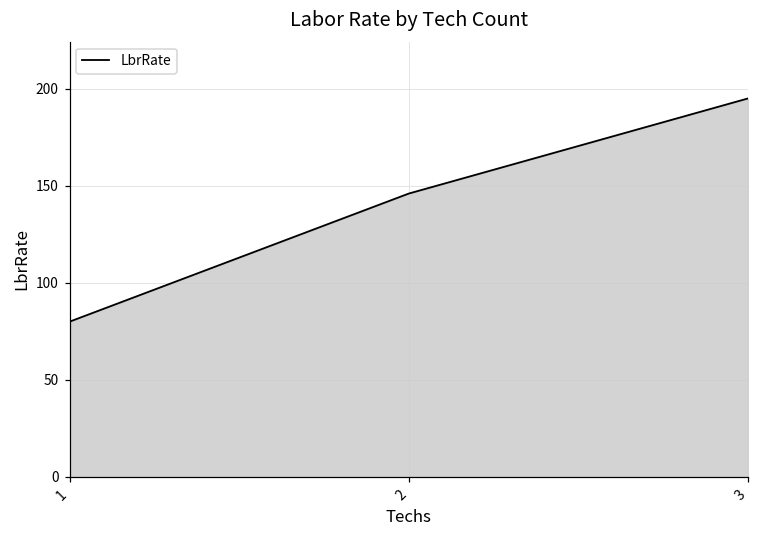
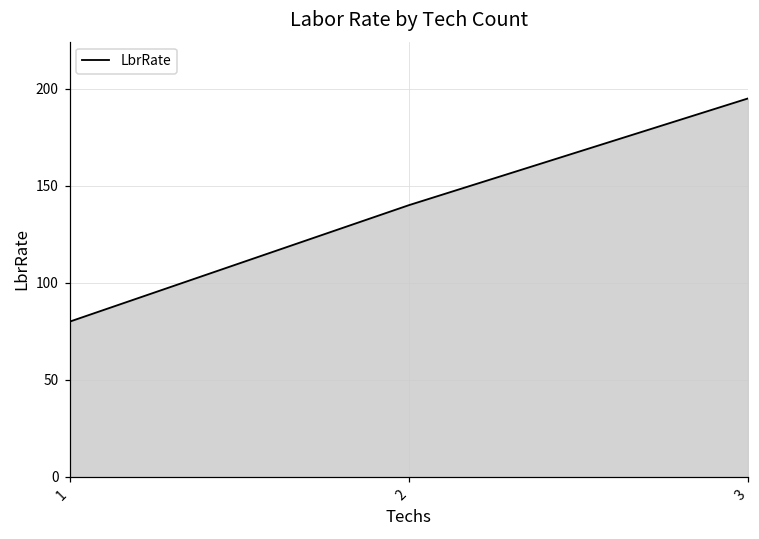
2: 146 -> 140
